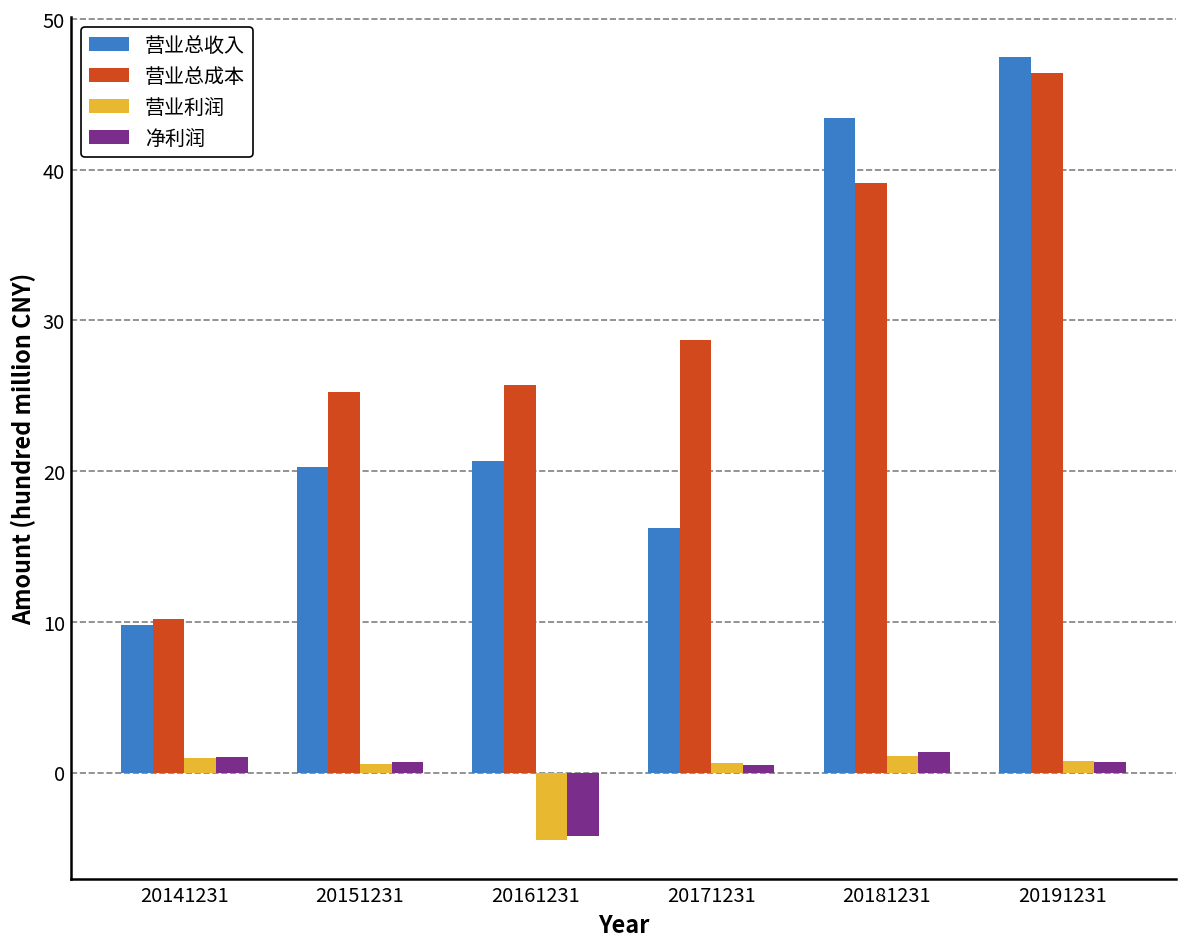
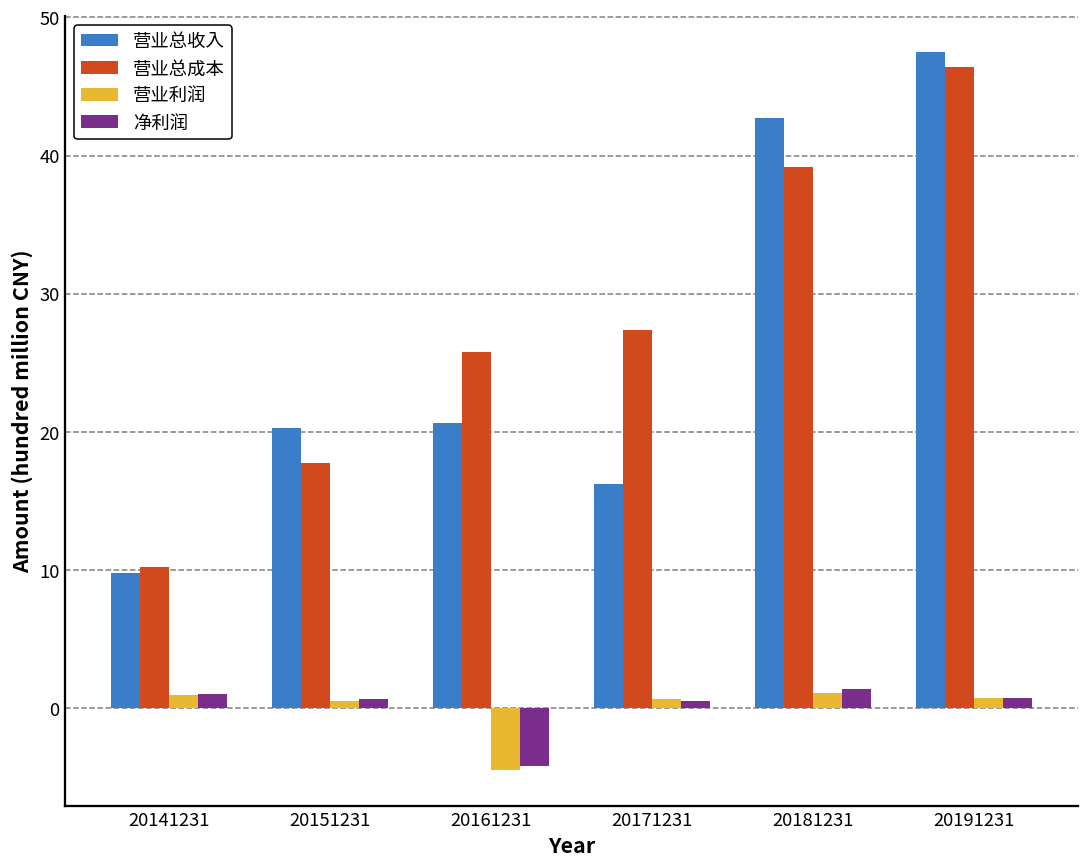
营业总成本, 20151231: 25.2 -> 17.7
营业总成本, 20171231: 28.7 -> 27.4
营业总收入, 20181231: 43.5 -> 42.7
